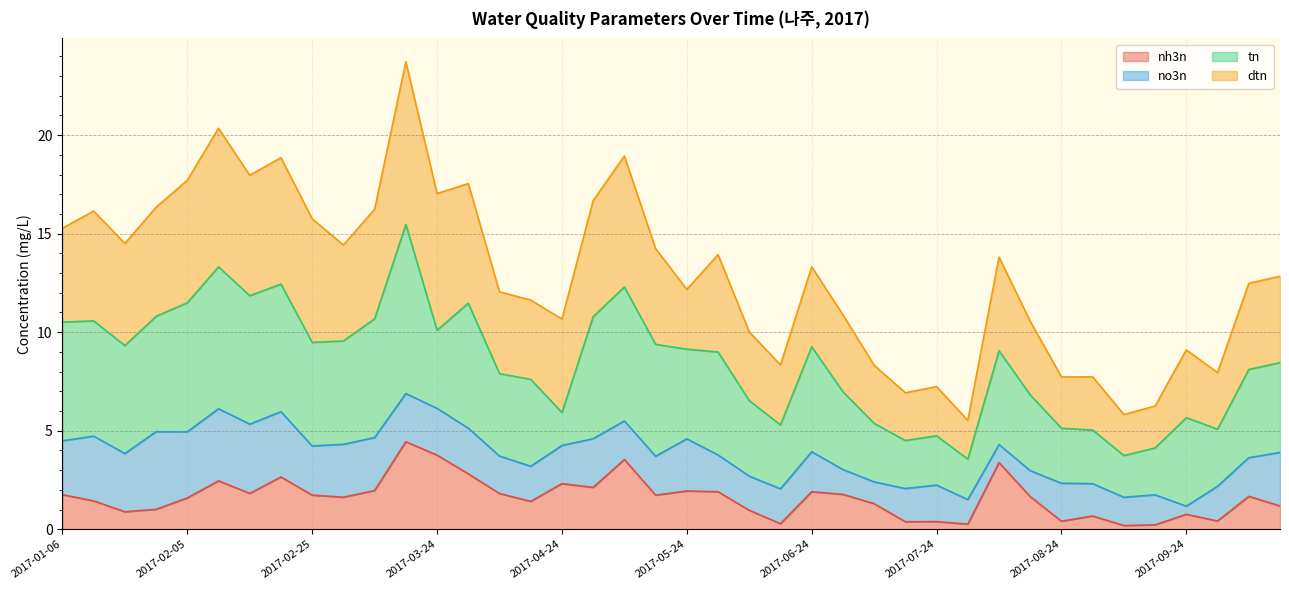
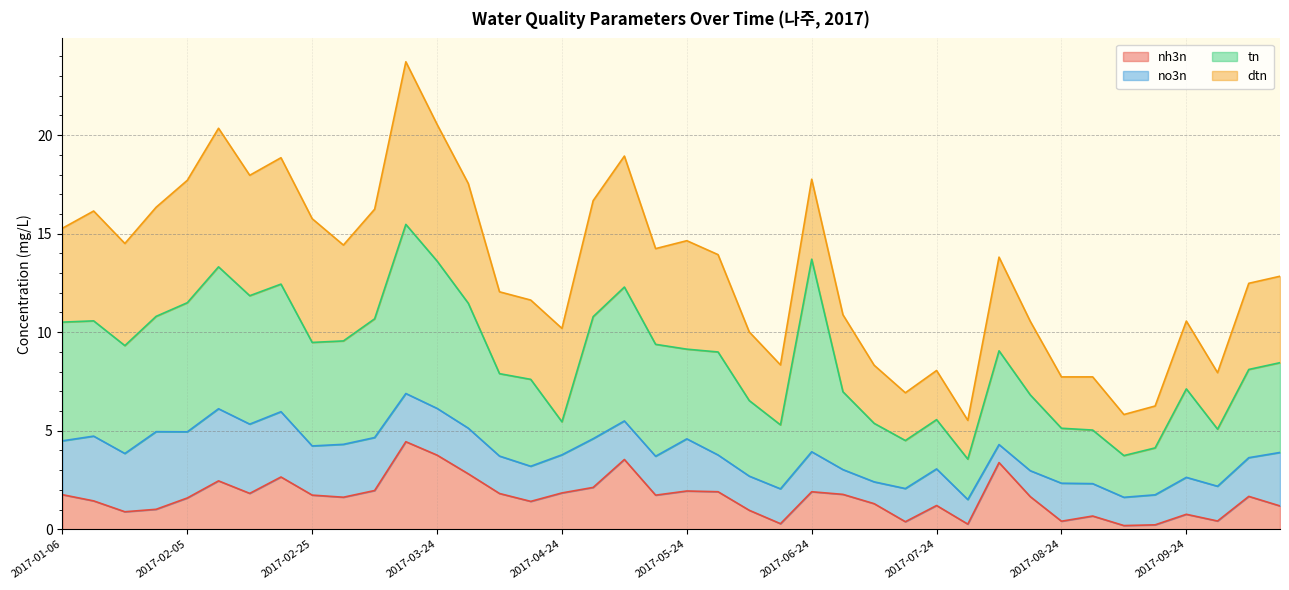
tn, 2017-03-24: 4.0 -> 7.5
nh3n, 2017-04-24: 2.3 -> 1.8
dtn, 2017-05-24: 3.0 -> 5.5
tn, 2017-06-24: 5.3 -> 9.8
nh3n, 2017-07-24: 0.4 -> 1.2
no3n, 2017-09-24: 0.4 -> 1.9
